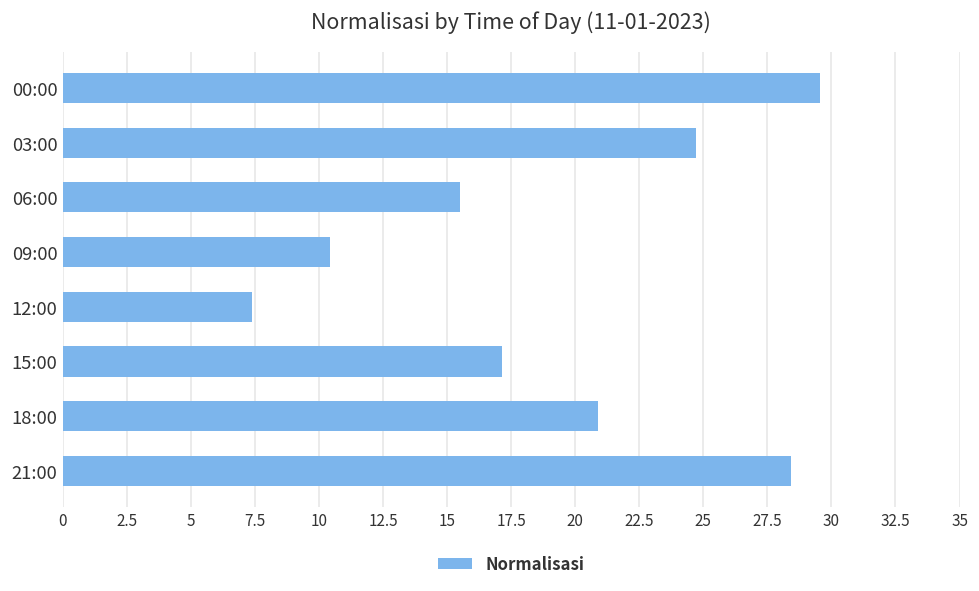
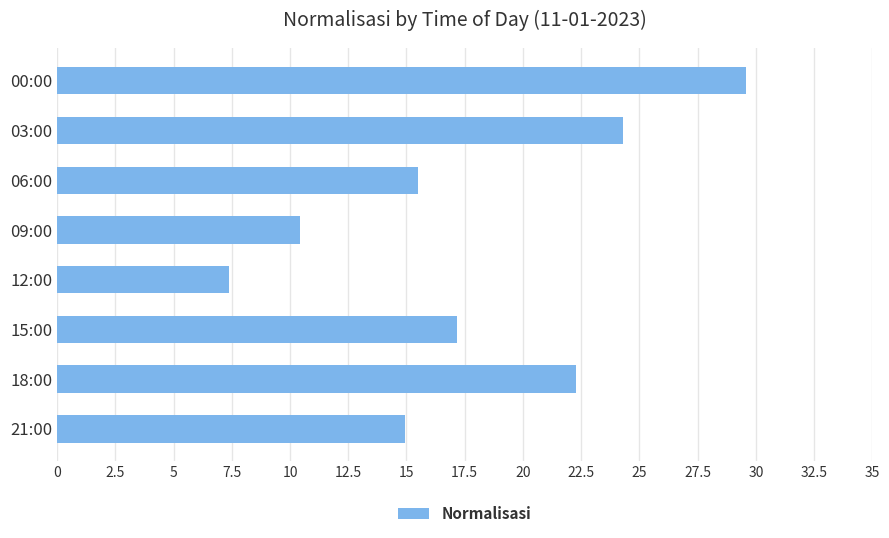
03:00: 24.7 -> 24.3
18:00: 20.9 -> 22.3
21:00: 28.4 -> 14.9
